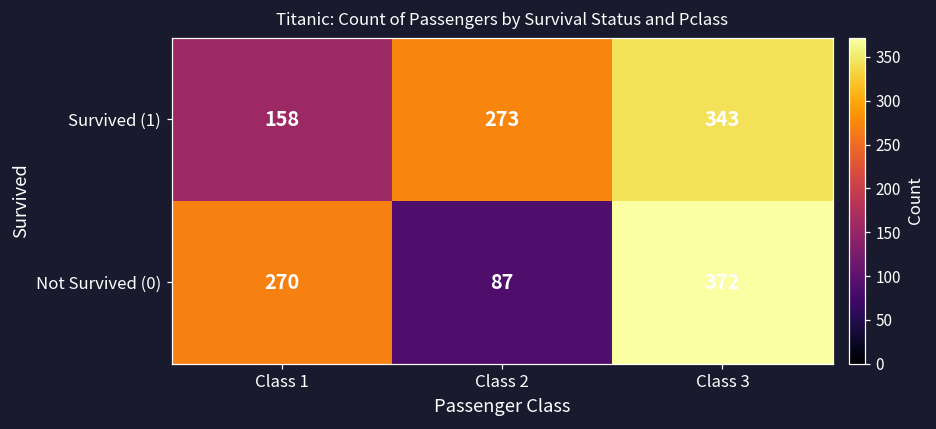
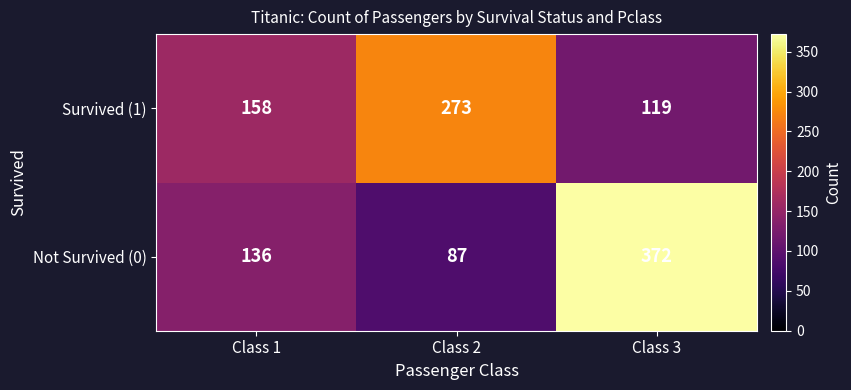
Survived (1), Class 3: 343 -> 119
Not Survived (0), Class 1: 270 -> 136
